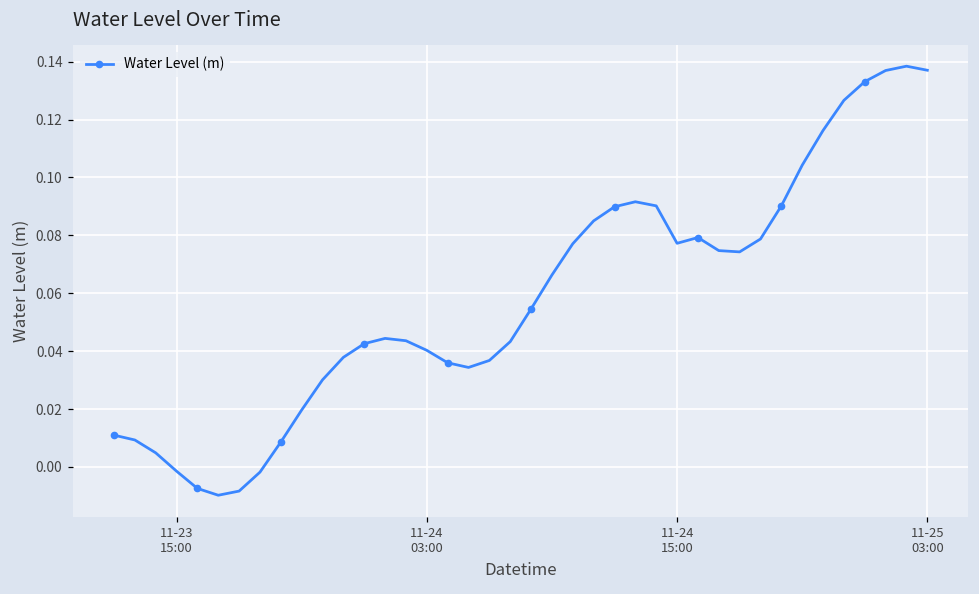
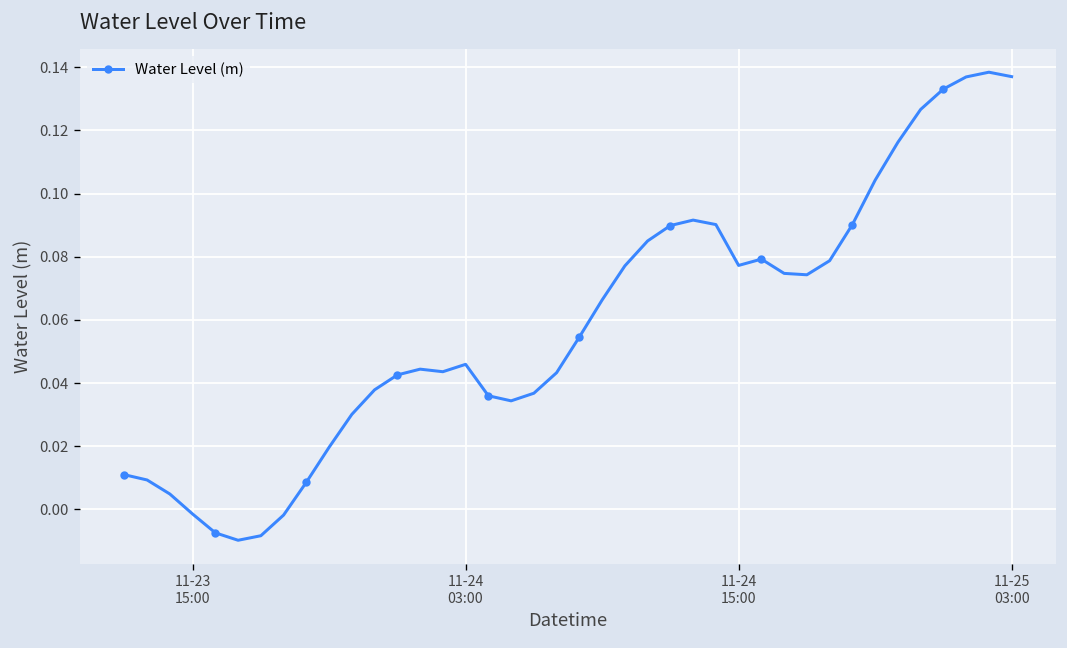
11-24 03:00: 0.040 -> 0.046
